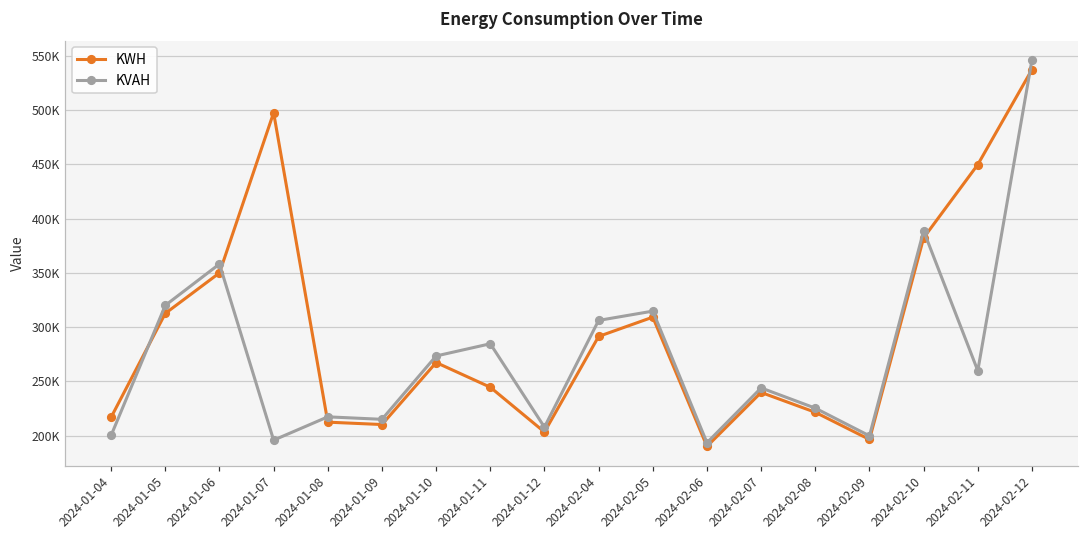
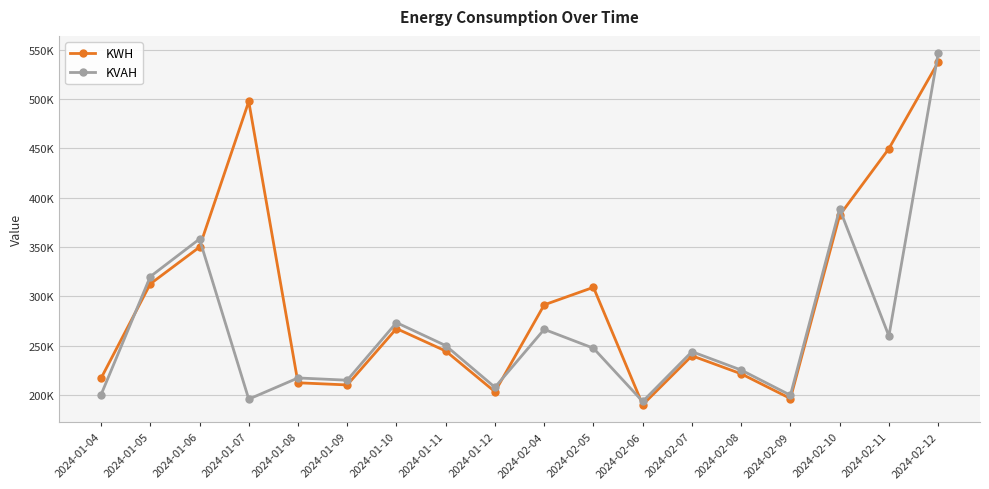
KVAH, 2024-01-11: 280000 -> 250000
KVAH, 2024-02-04: 310000 -> 270000
KVAH, 2024-02-05: 310000 -> 250000
